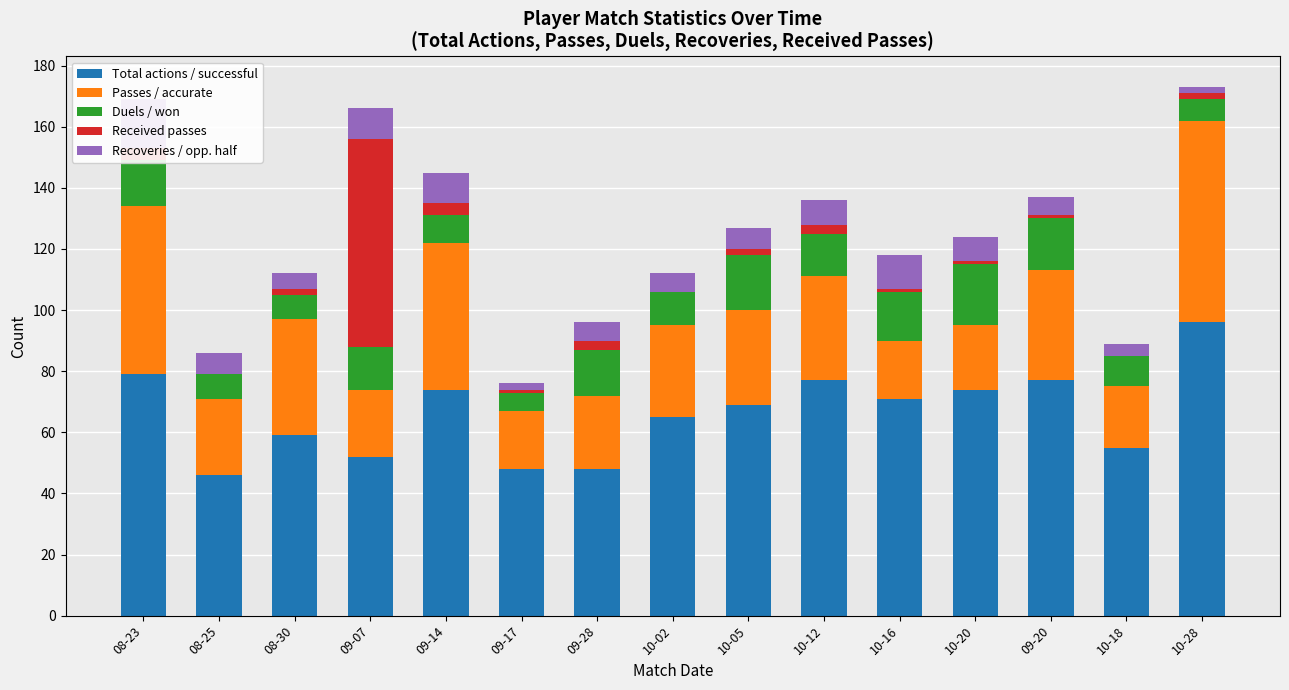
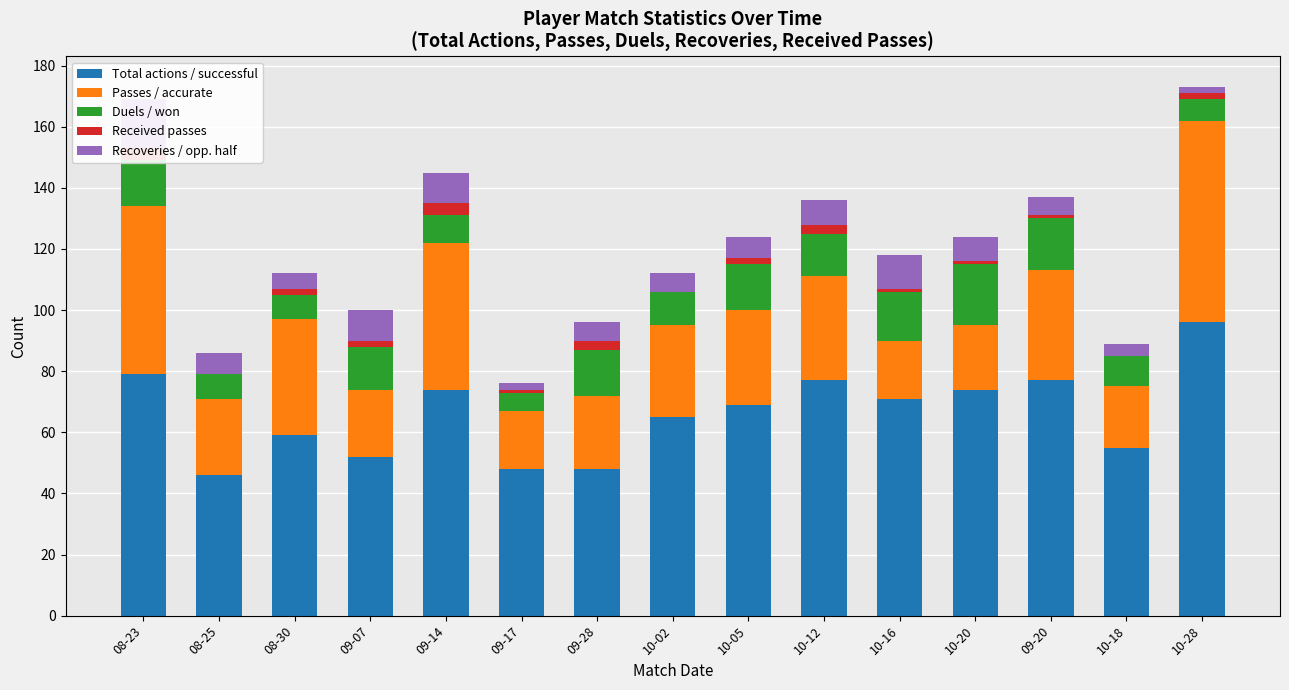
Received passes, 09-07: 68 -> 2
Duels / won, 10-05: 18 -> 15
